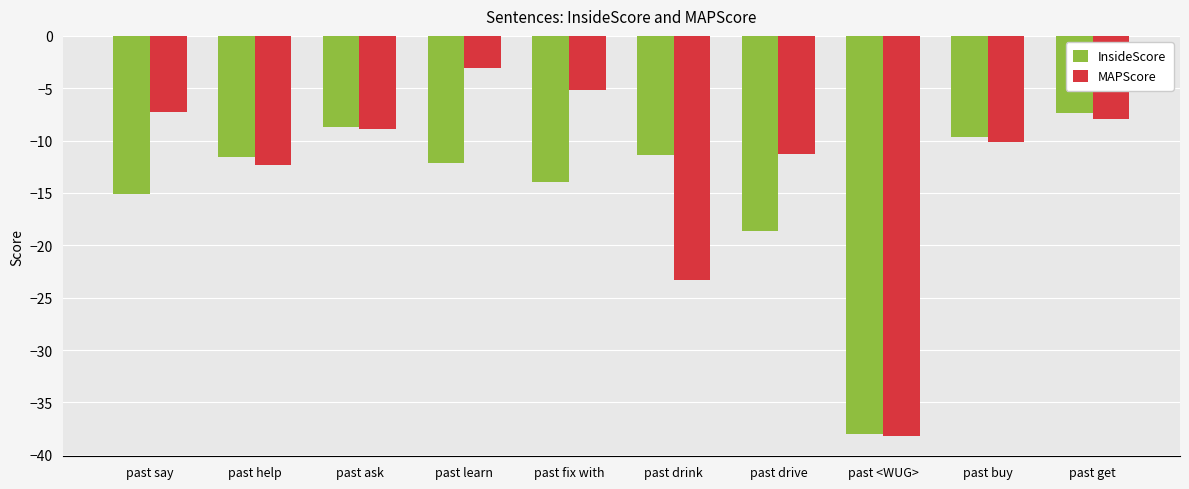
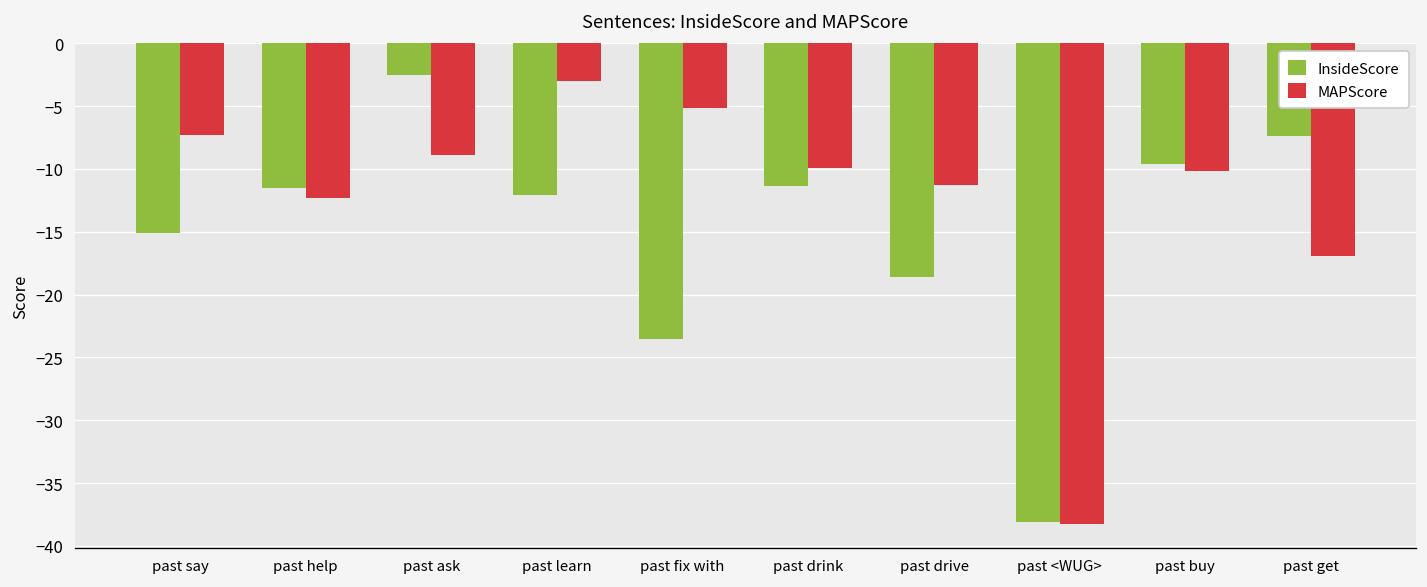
InsideScore, past ask: -8.7 -> -2.5
InsideScore, past fix with: -14.0 -> -23.6
MAPScore, past drink: -23.3 -> -10.0
MAPScore, past get: -7.9 -> -16.9
